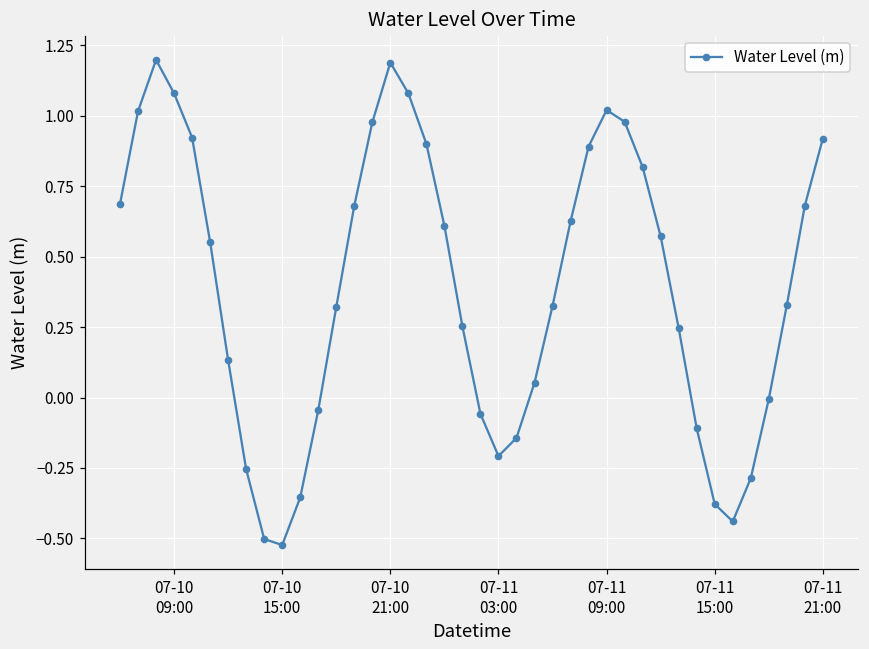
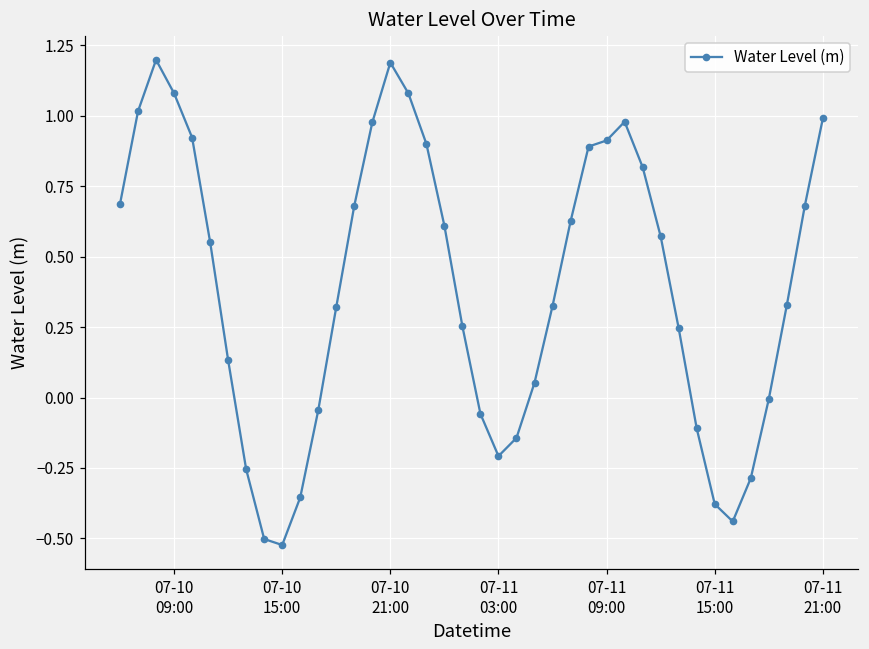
07-11 09:00: 1.02 -> 0.91
07-11 21:00: 0.92 -> 0.99
